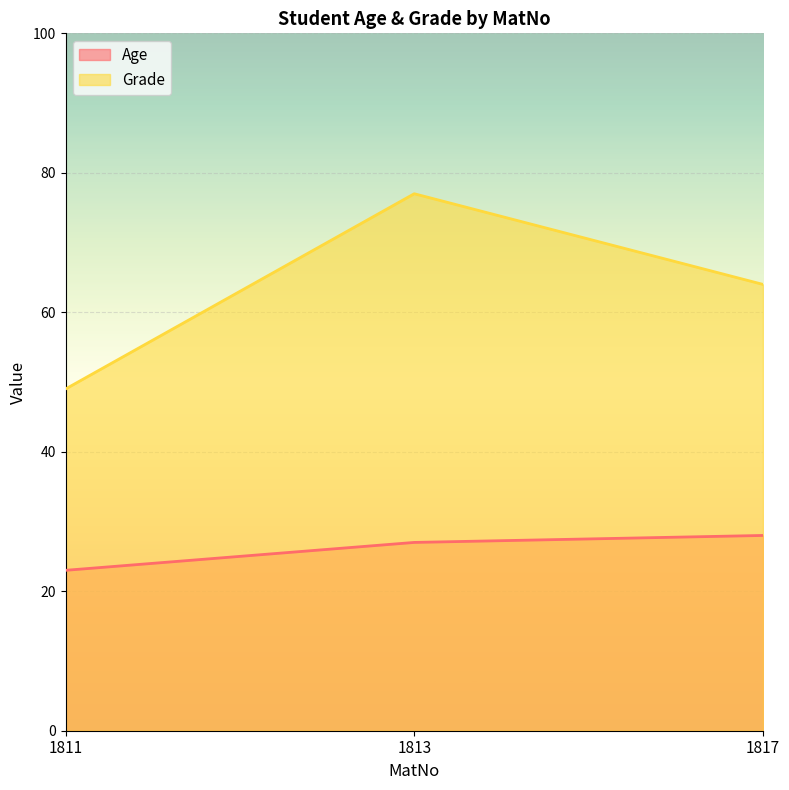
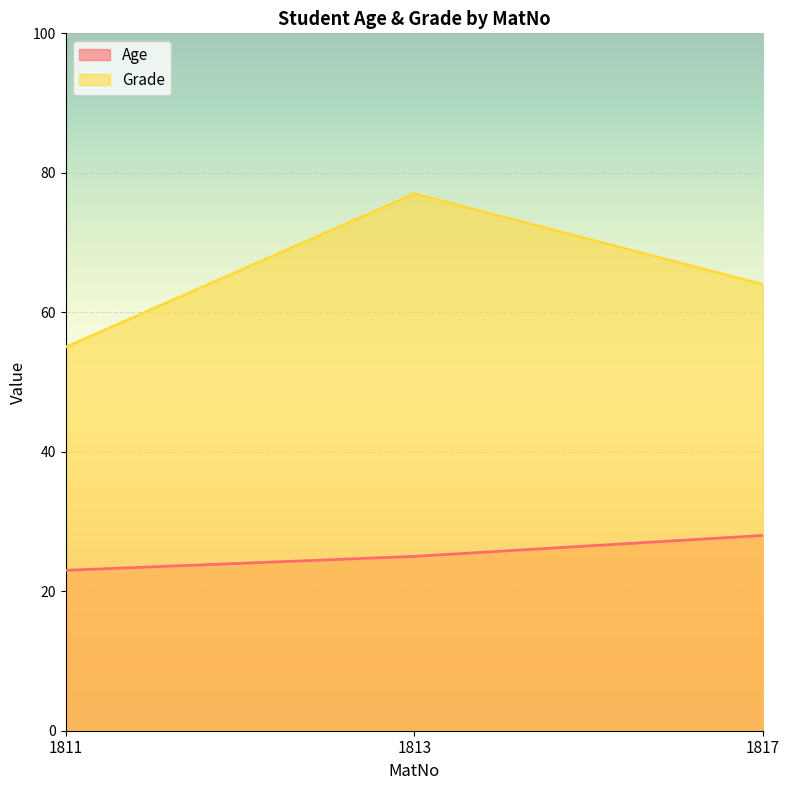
Grade, 1811: 49 -> 55
Age, 1813: 27 -> 25
